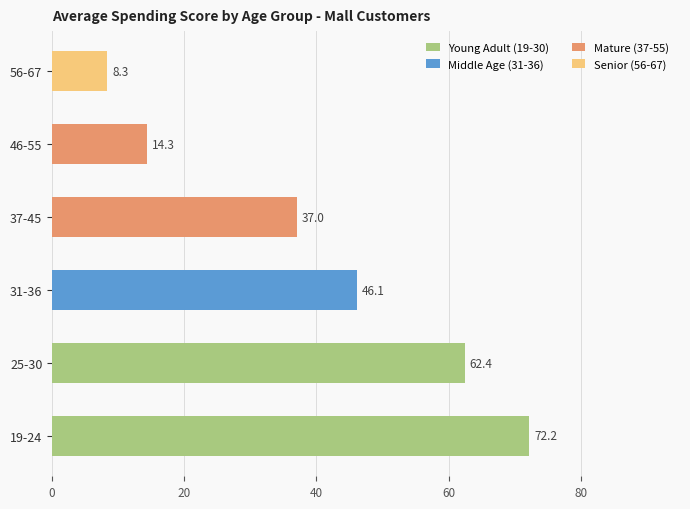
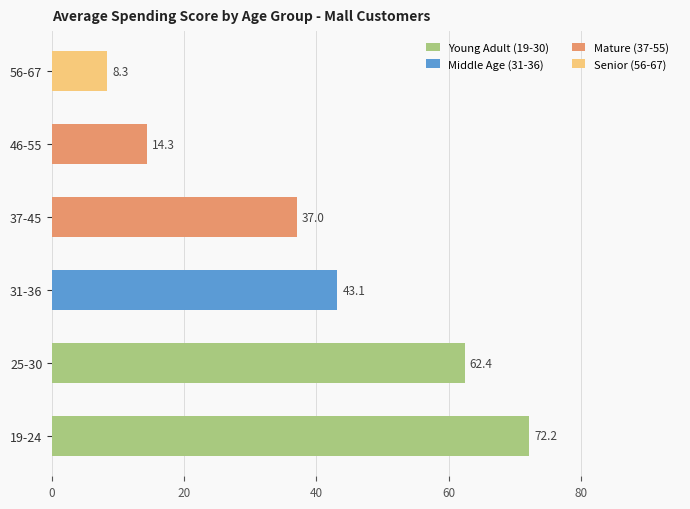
Middle Age (31-36), 31-36: 46.1 -> 43.1
